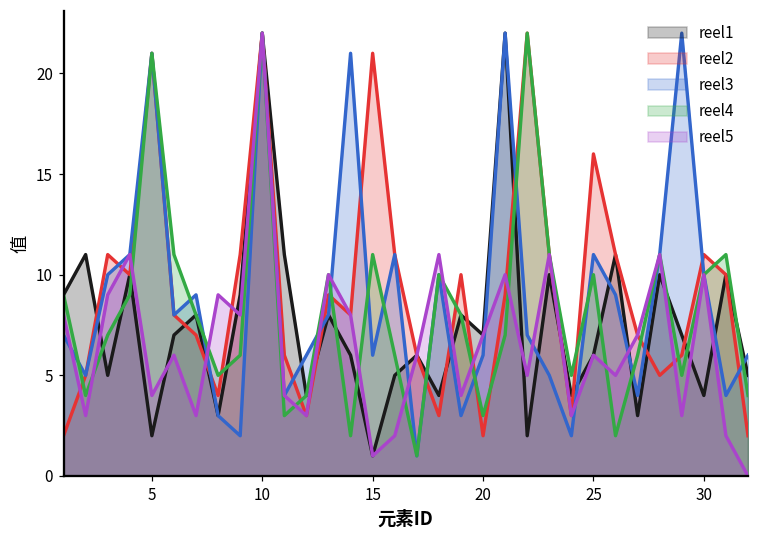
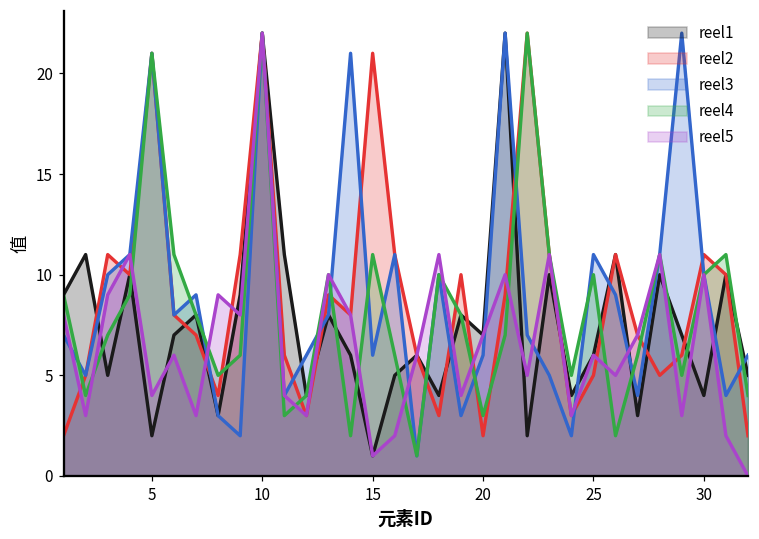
reel2, 25: 16 -> 5
